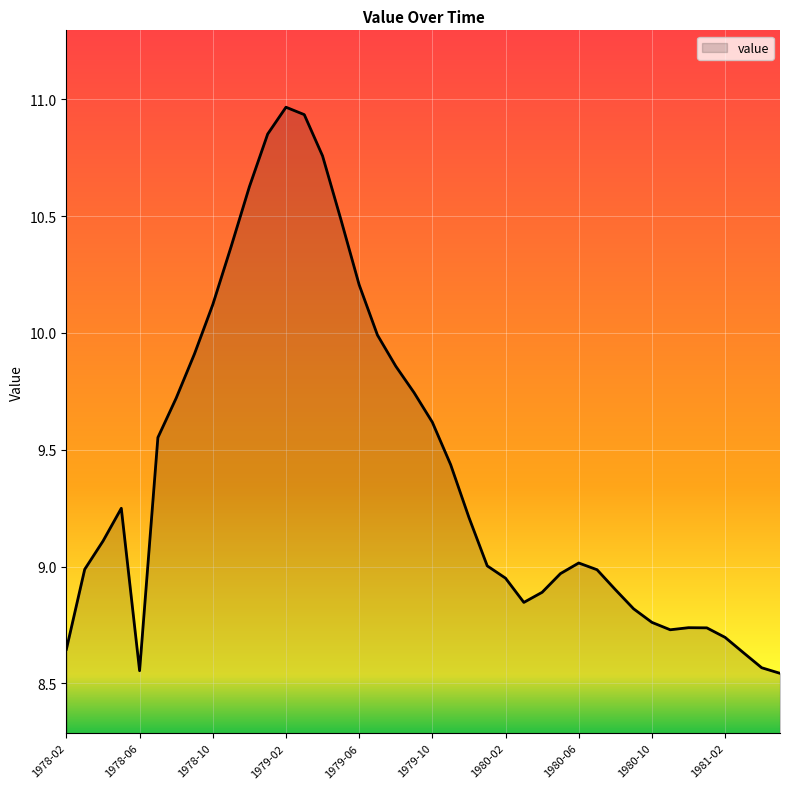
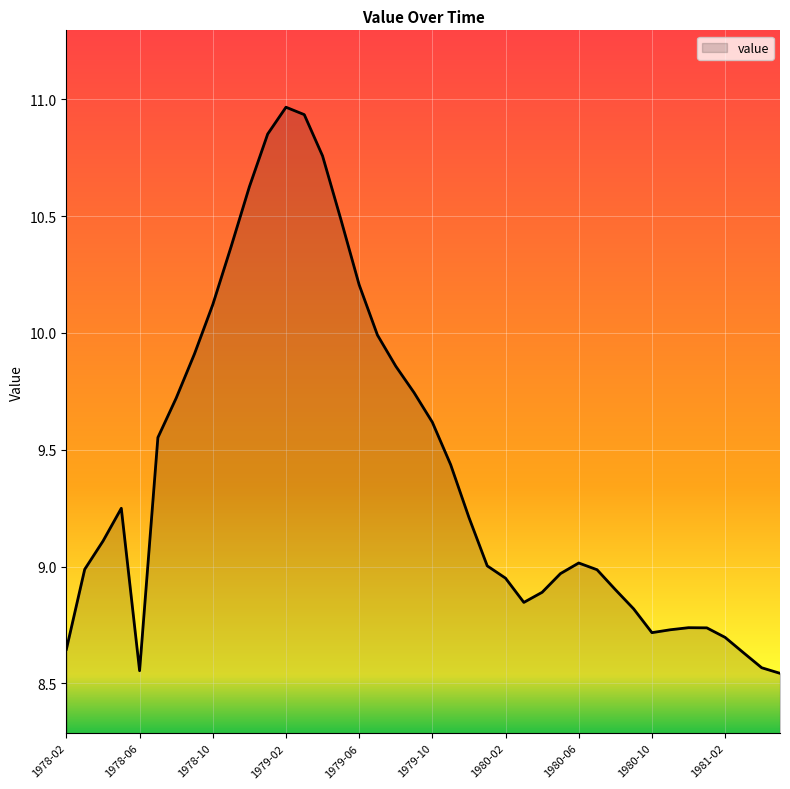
1980-10: 8.76 -> 8.72
